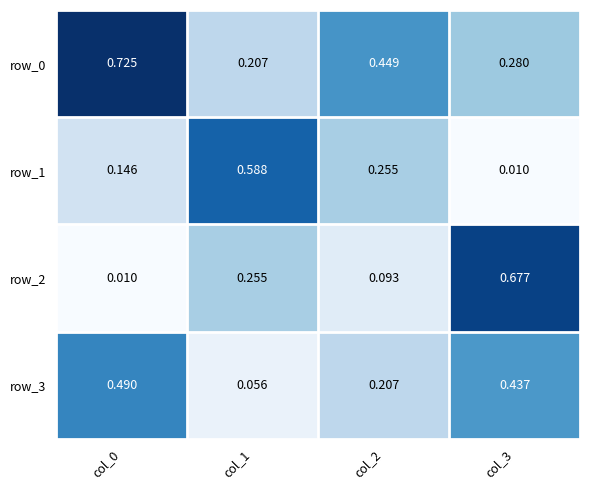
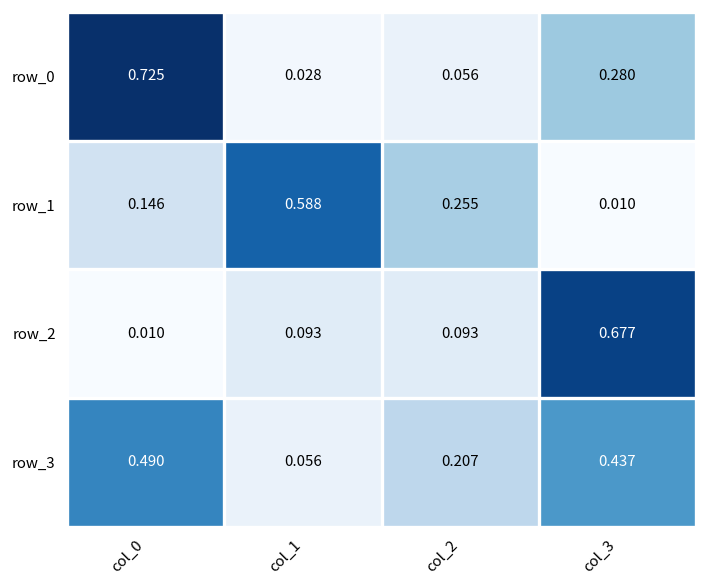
row_0, col_1: 0.207 -> 0.028
row_0, col_2: 0.449 -> 0.056
row_2, col_1: 0.255 -> 0.093
